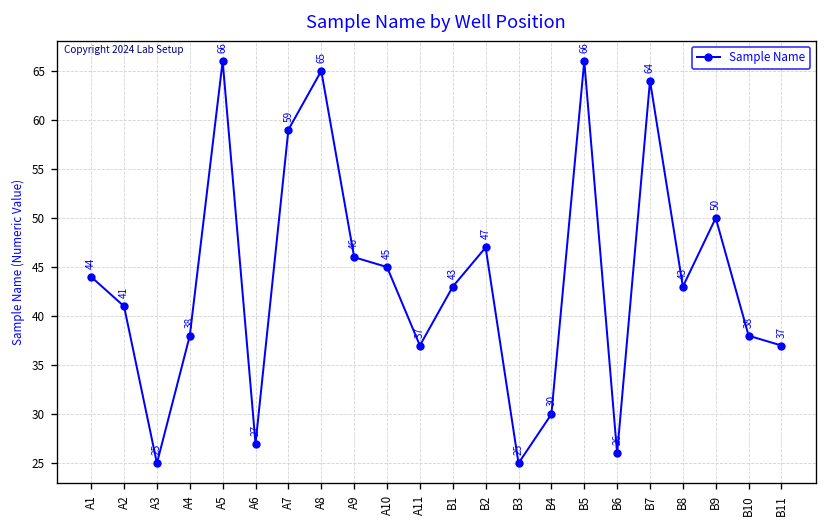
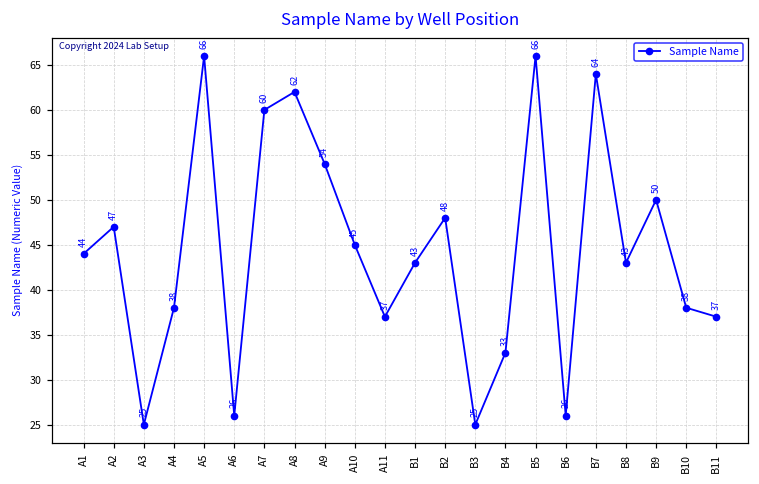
A2: 41 -> 47
A6: 27 -> 26
A7: 59 -> 60
A8: 65 -> 62
A9: 46 -> 54
B2: 47 -> 48
B4: 30 -> 33
